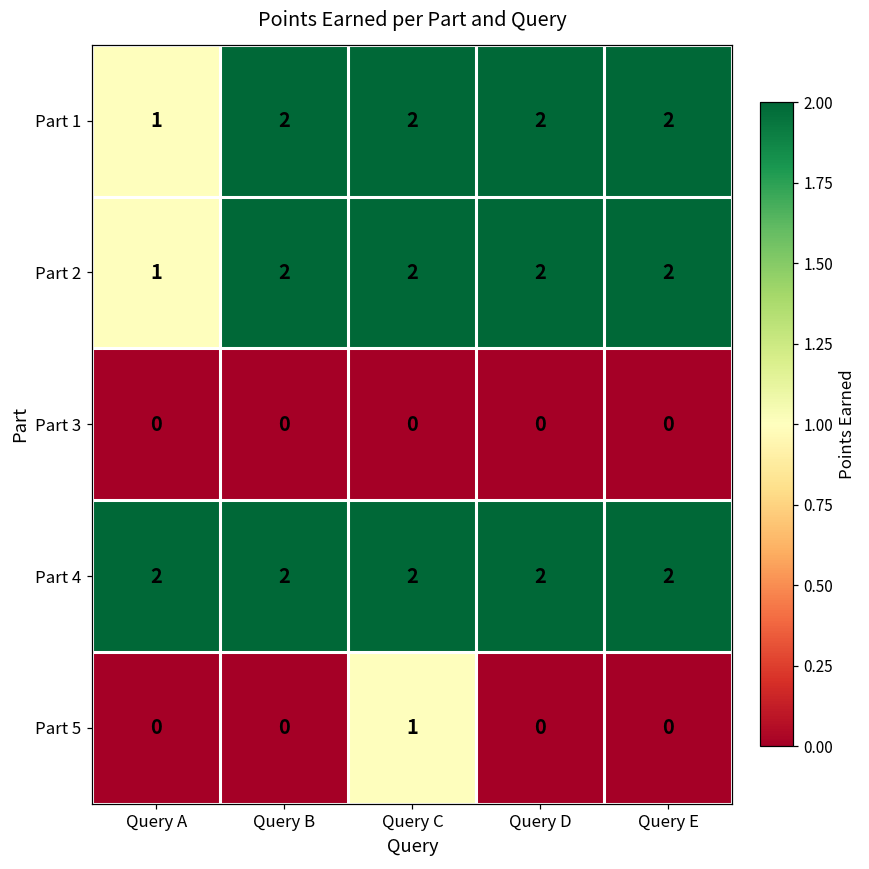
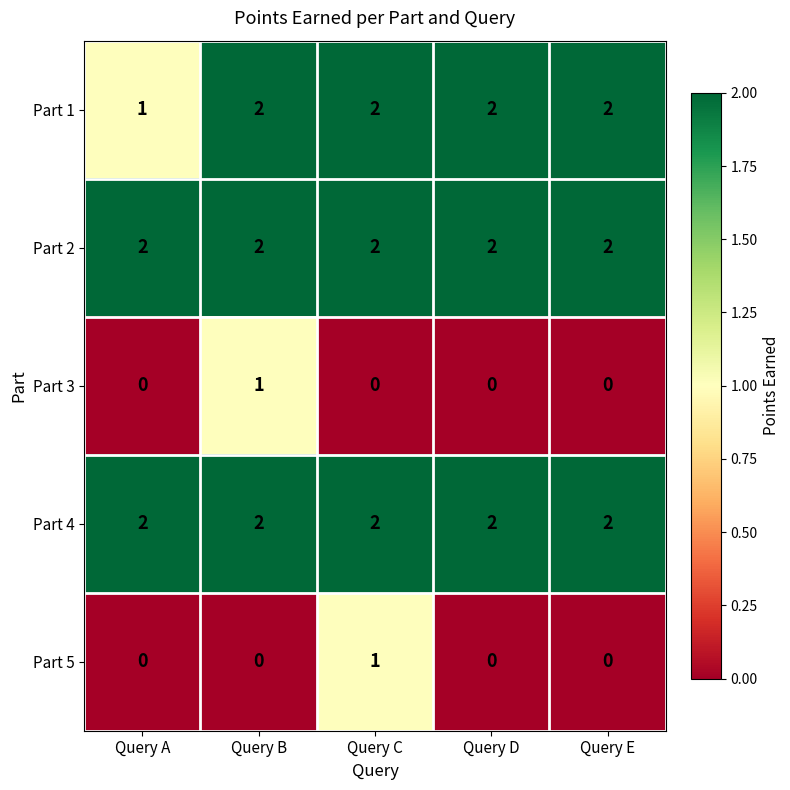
Part 2, Query A: 1 -> 2
Part 3, Query B: 0 -> 1
